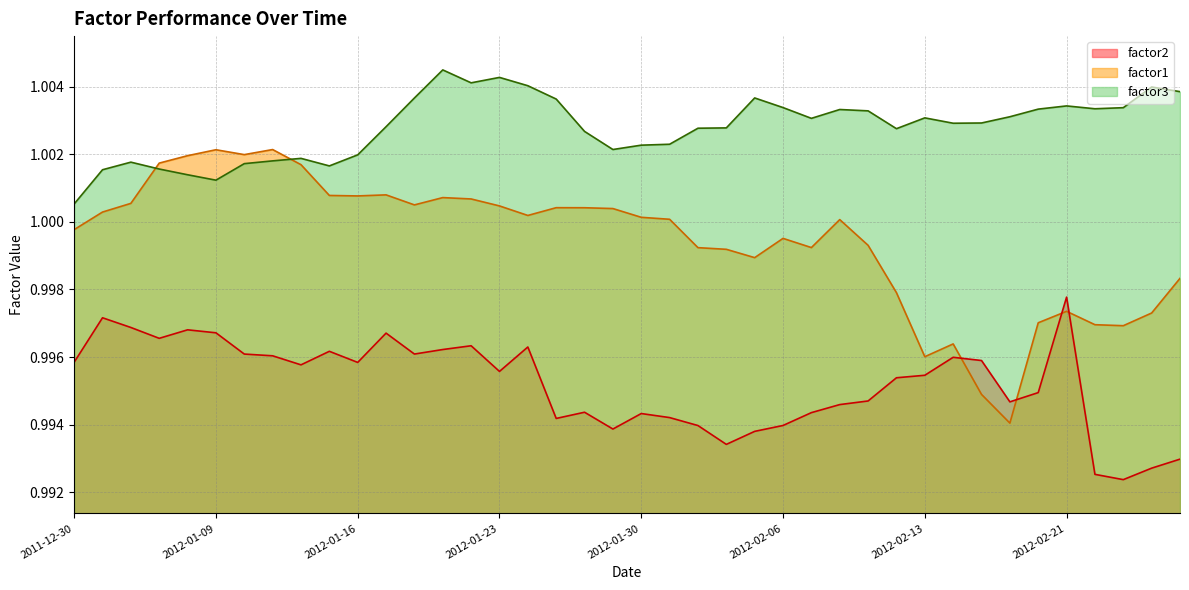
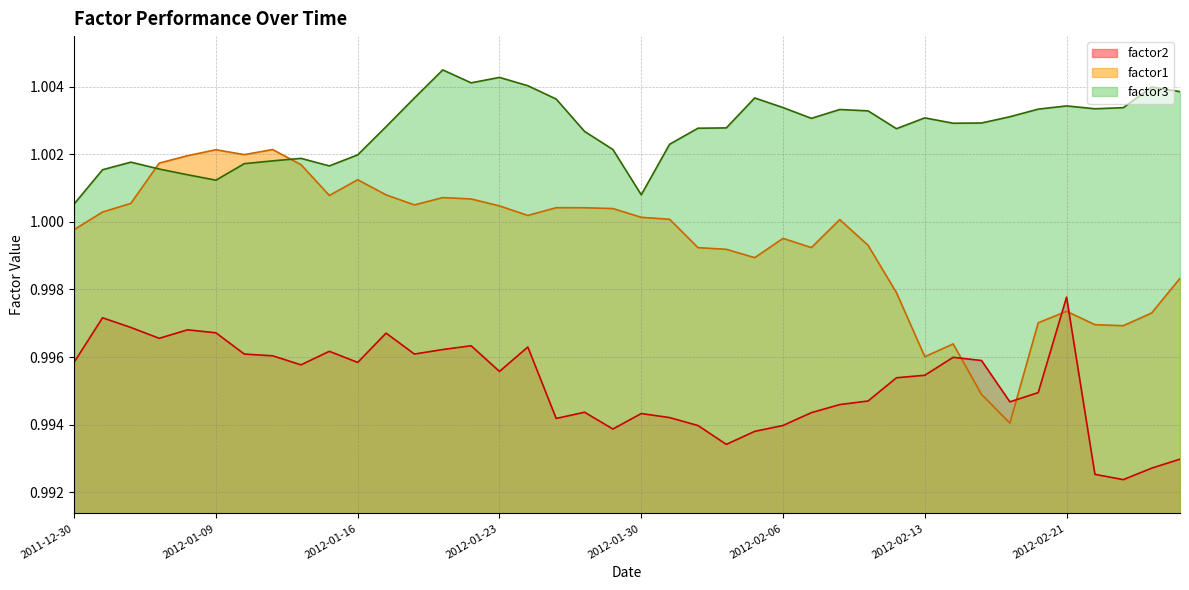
factor1, 2012-01-16: 1.0008 -> 1.0012
factor3, 2012-01-30: 1.0023 -> 1.0008
